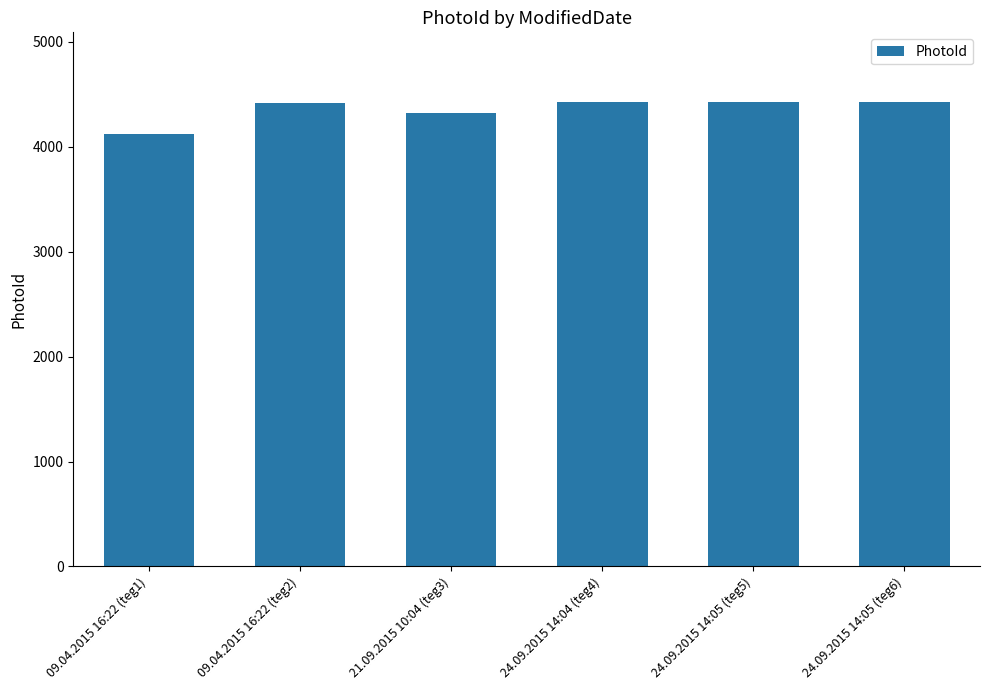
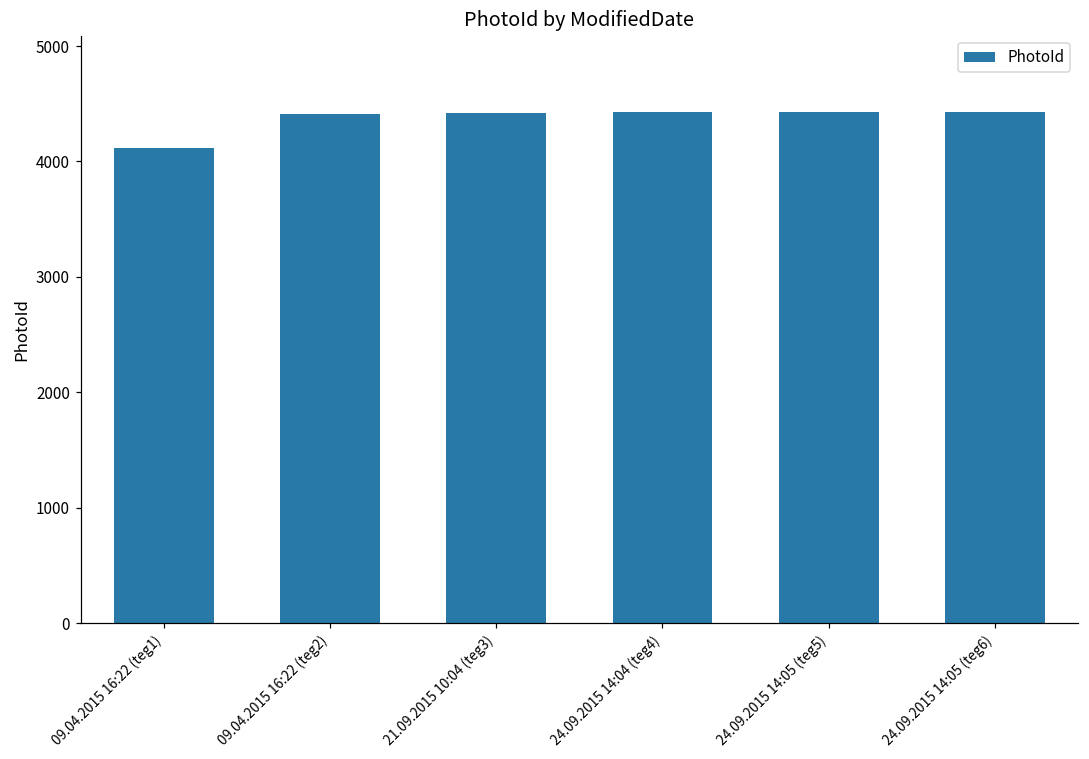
21.09.2015 10:04 (teg3): 4320 -> 4420
